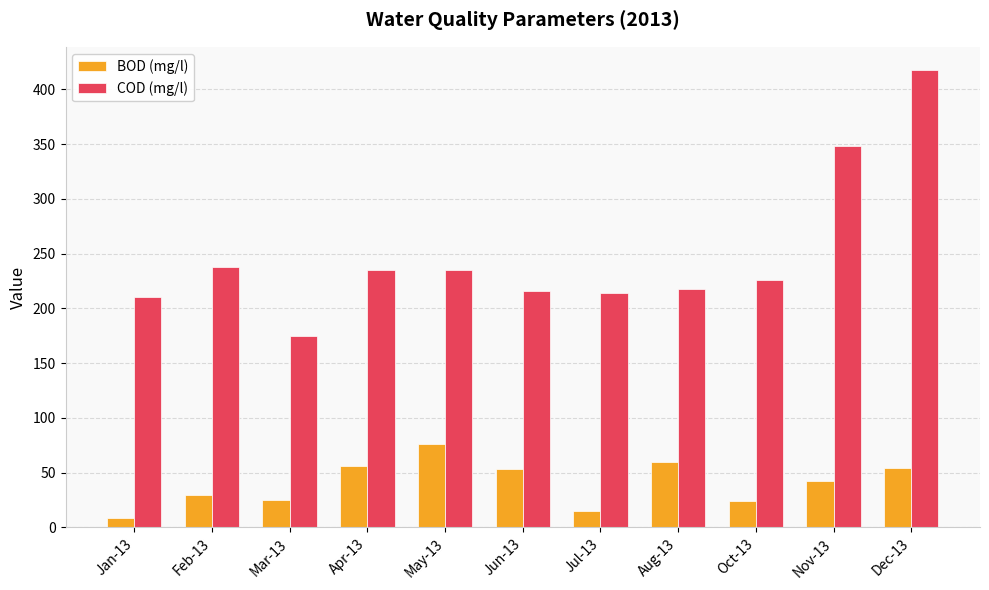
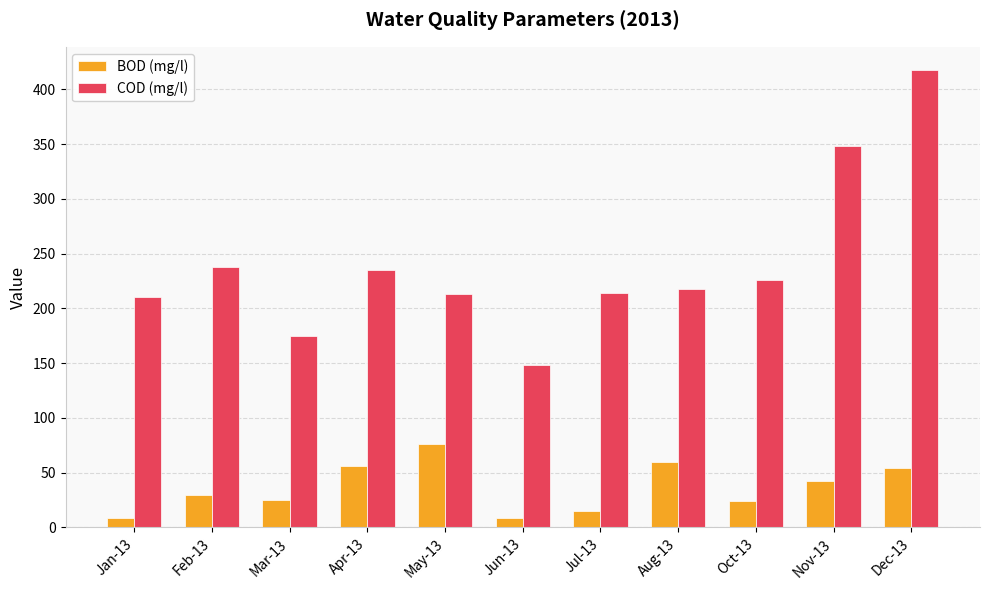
COD (mg/l), May-13: 235 -> 213
BOD (mg/l), Jun-13: 53 -> 9
COD (mg/l), Jun-13: 216 -> 148
